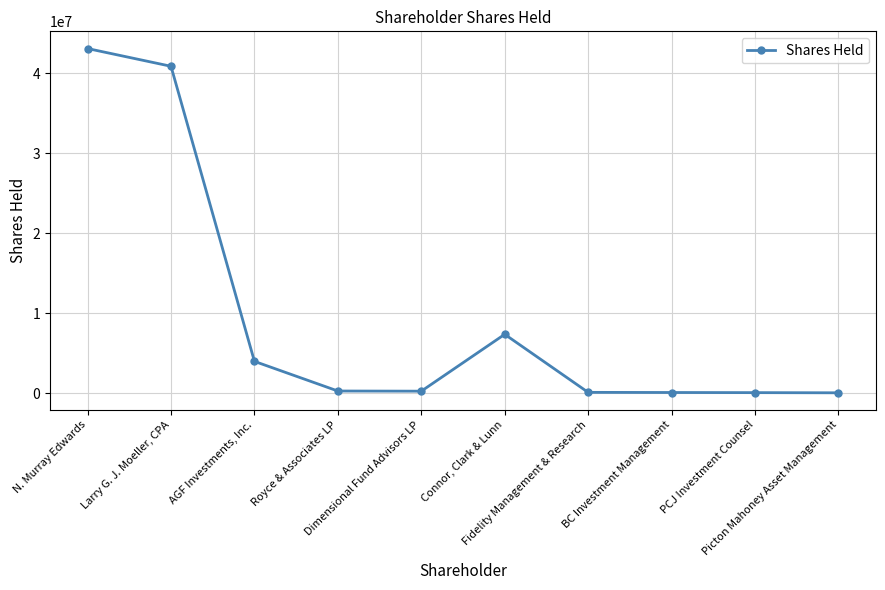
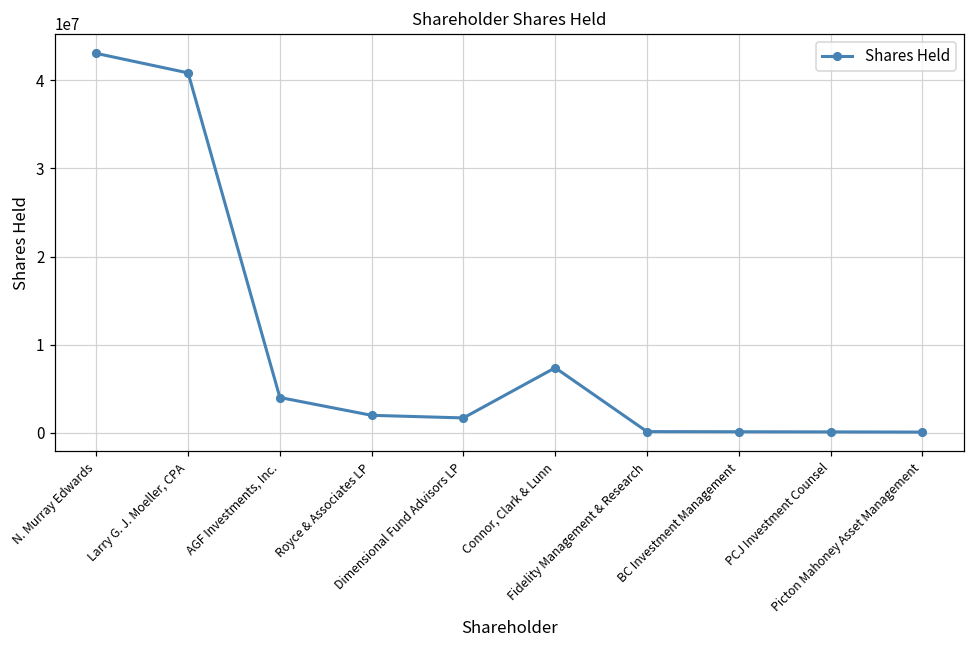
Royce & Associates LP: 0 -> 2000000
Dimensional Fund Advisors LP: 0 -> 2000000
